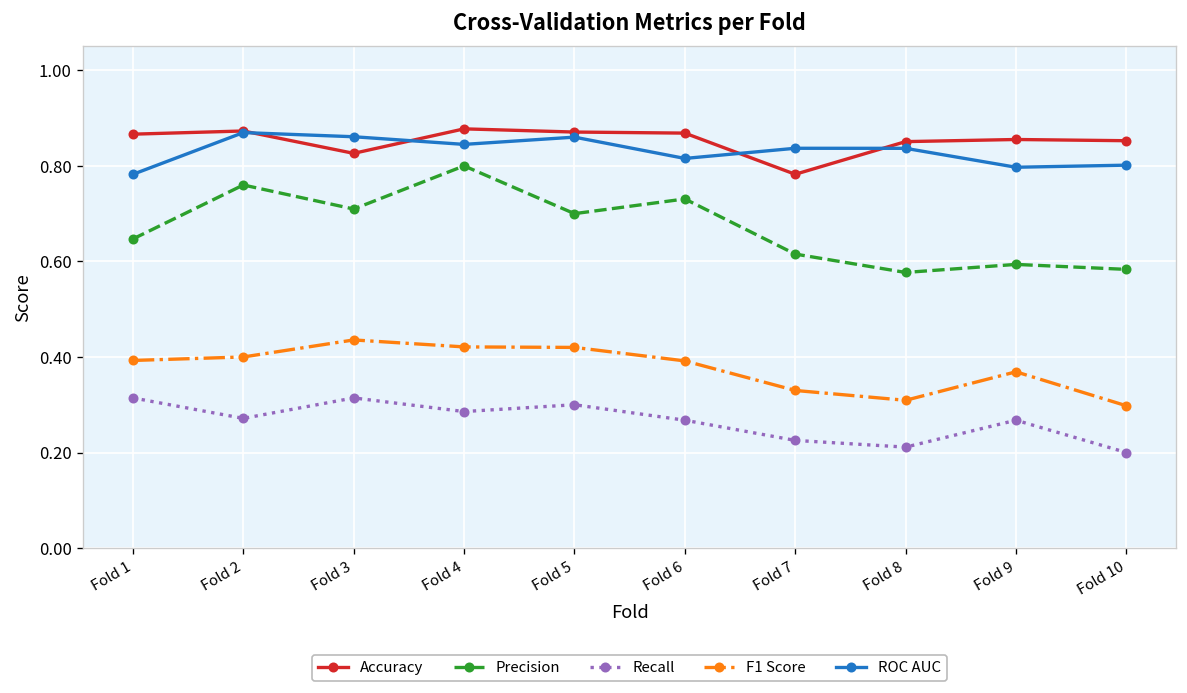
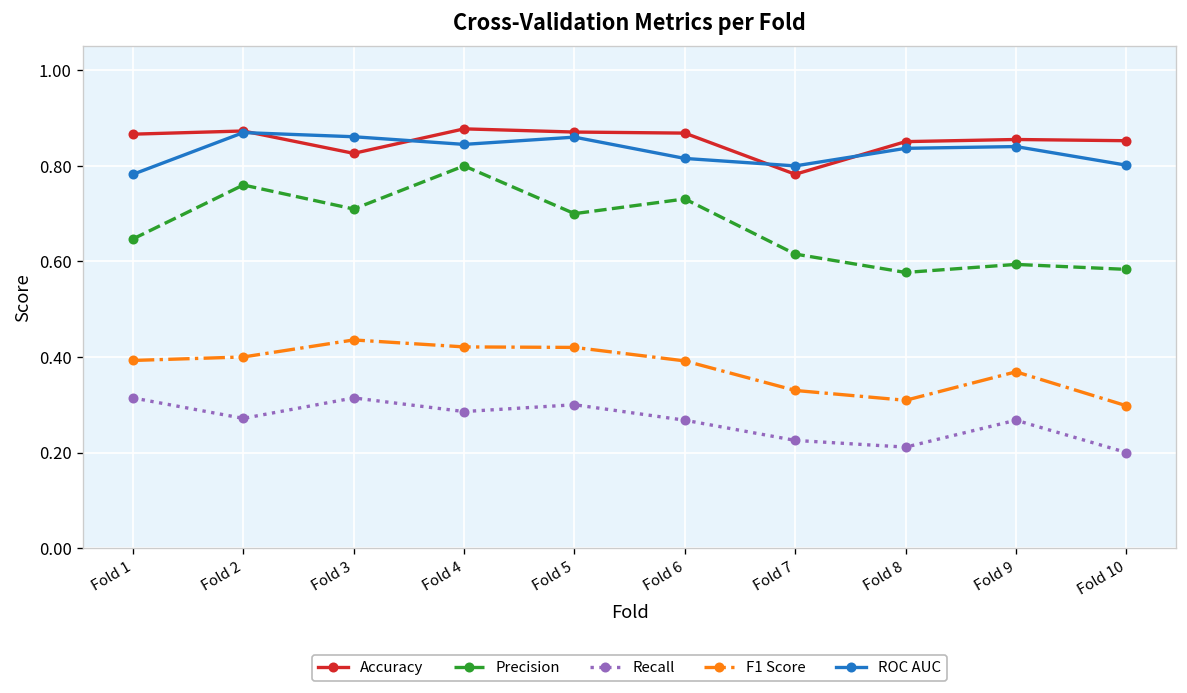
ROC AUC, Fold 7: 0.84 -> 0.80
ROC AUC, Fold 9: 0.80 -> 0.84
